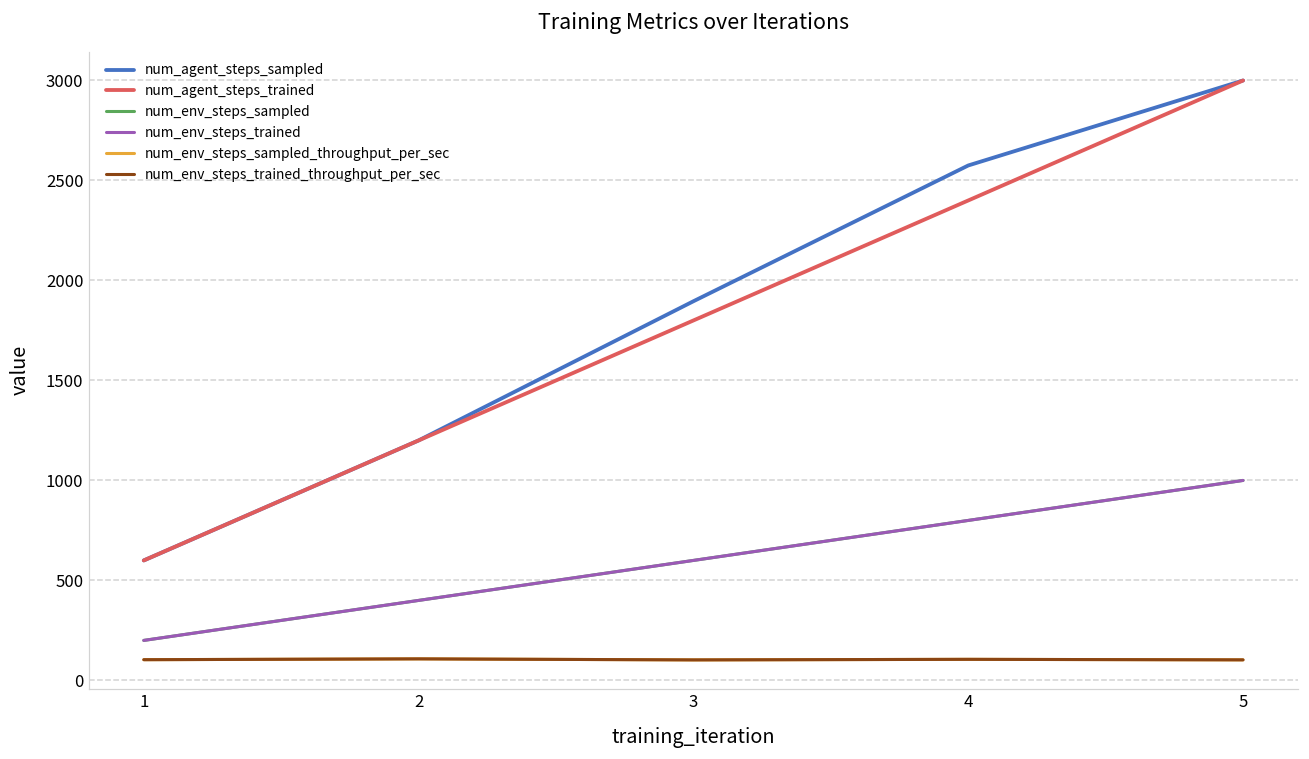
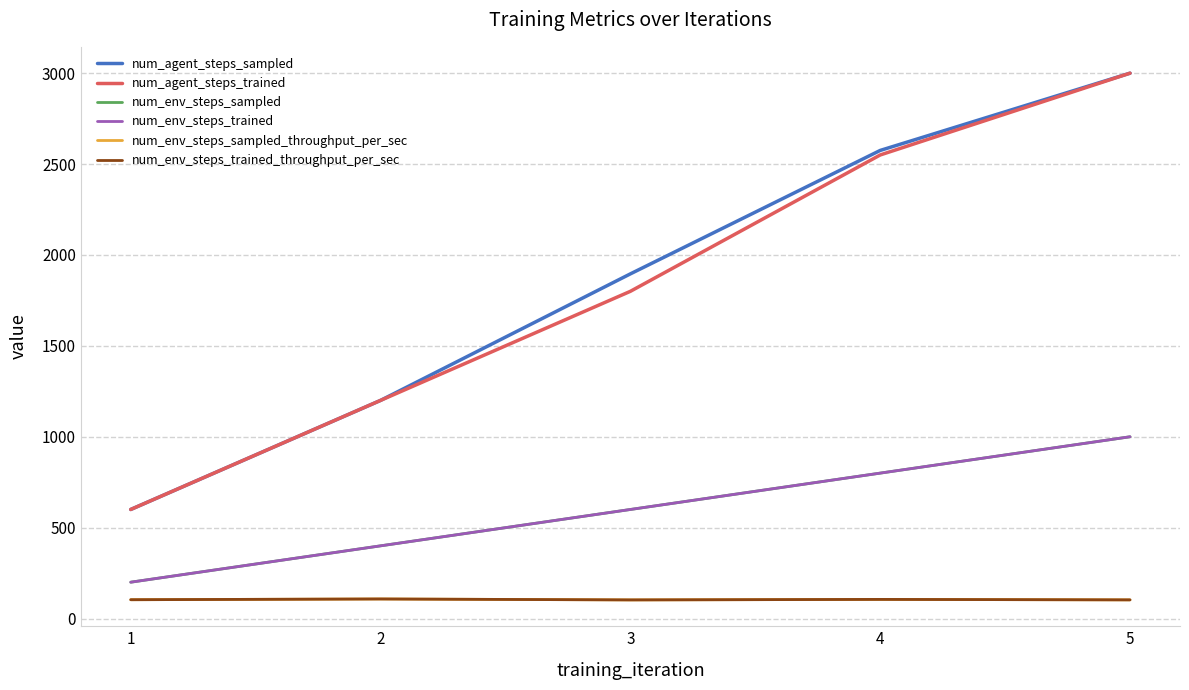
num_agent_steps_trained, 4: 2400 -> 2550
